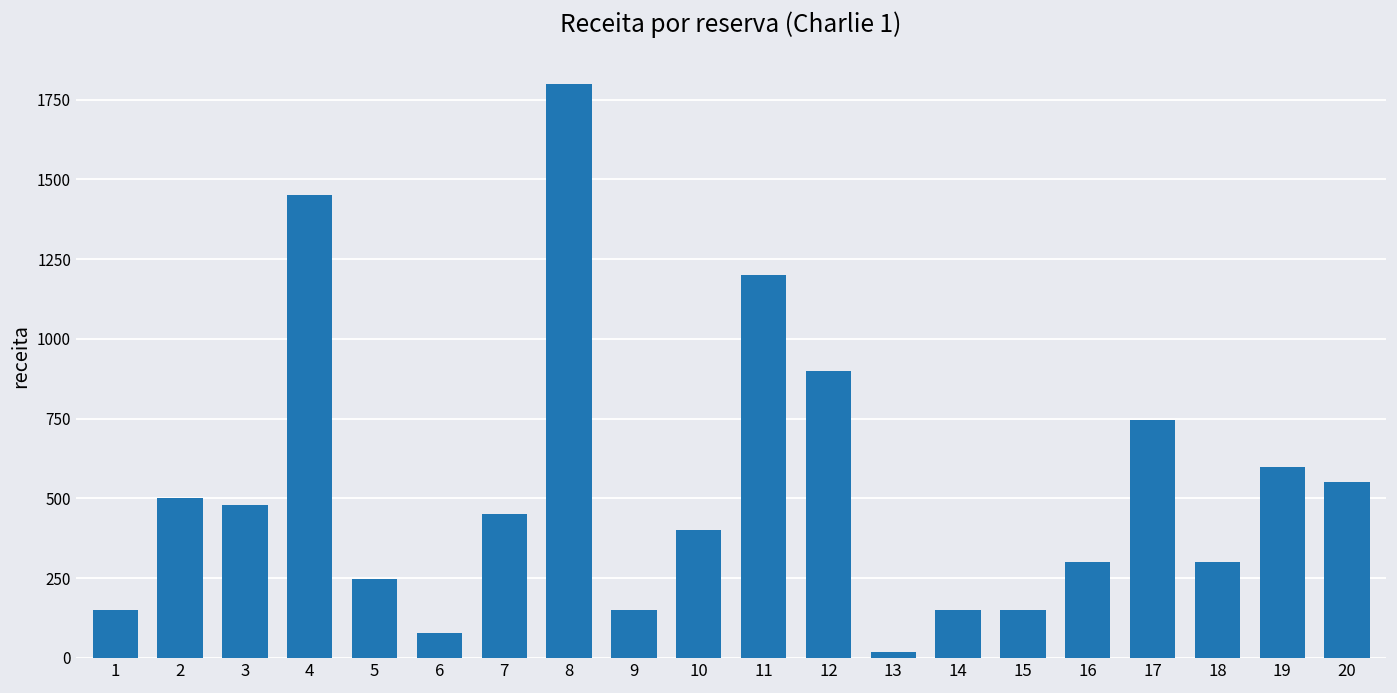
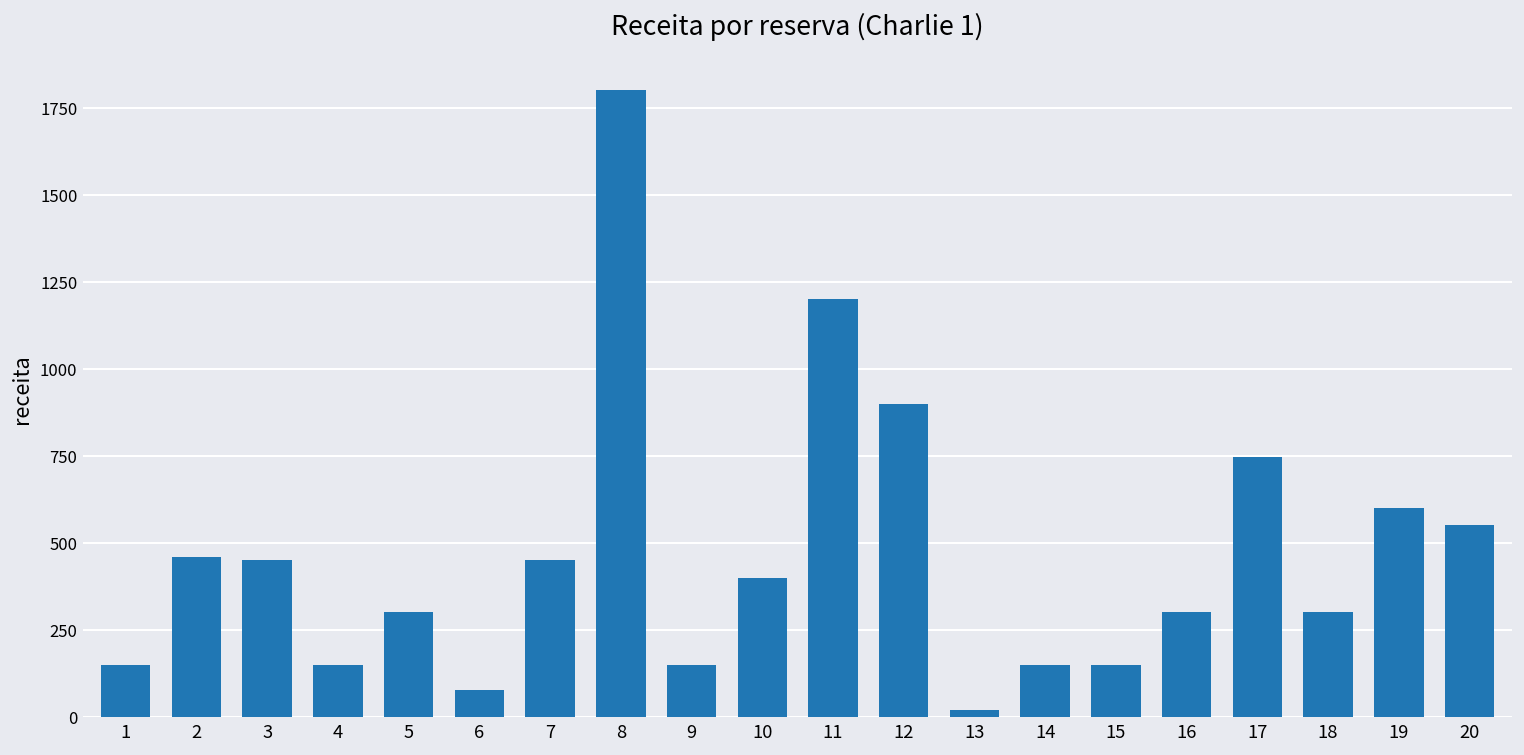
2: 500 -> 460
3: 480 -> 450
4: 1450 -> 150
5: 250 -> 300
